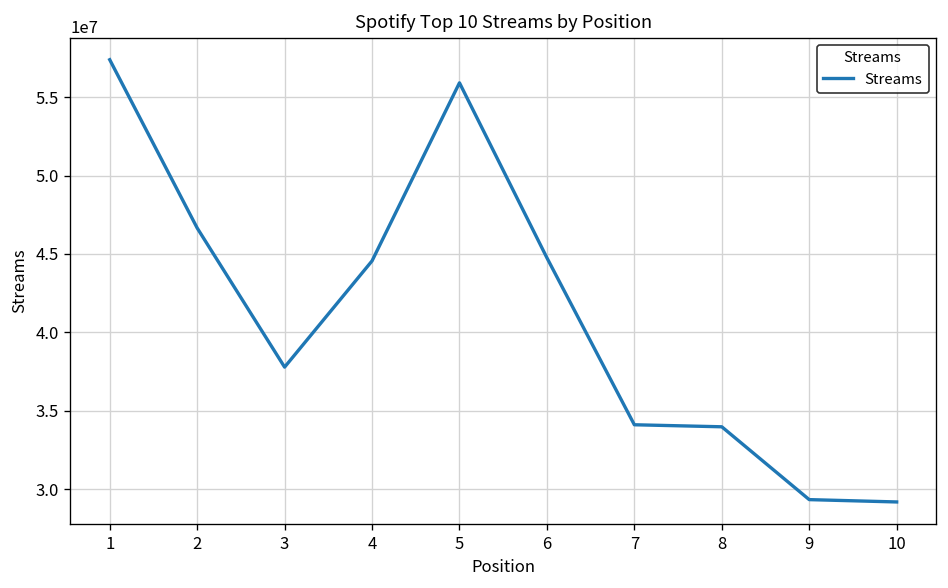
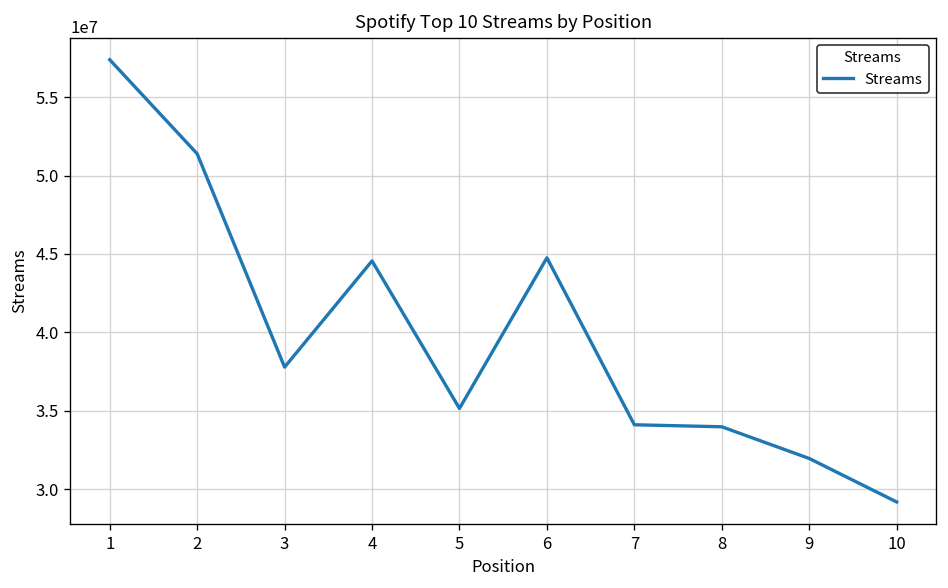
2: 46700000 -> 51400000
5: 55900000 -> 35100000
9: 29300000 -> 32000000
